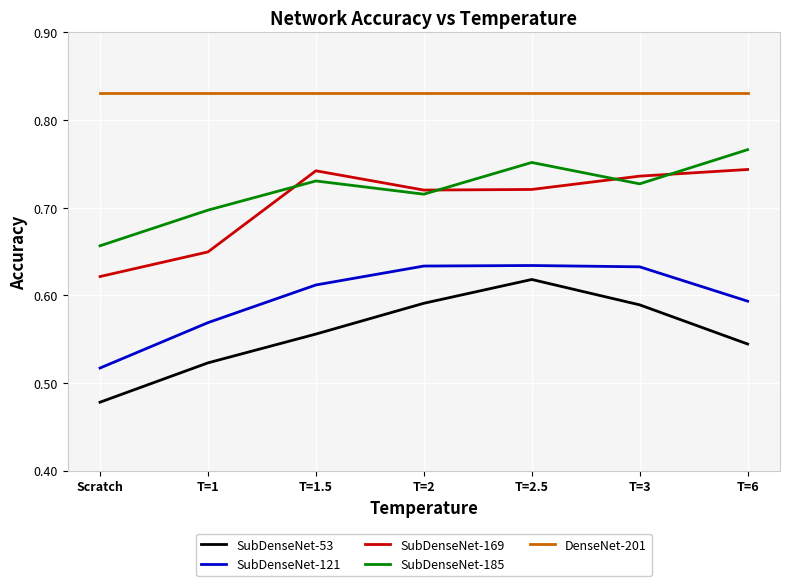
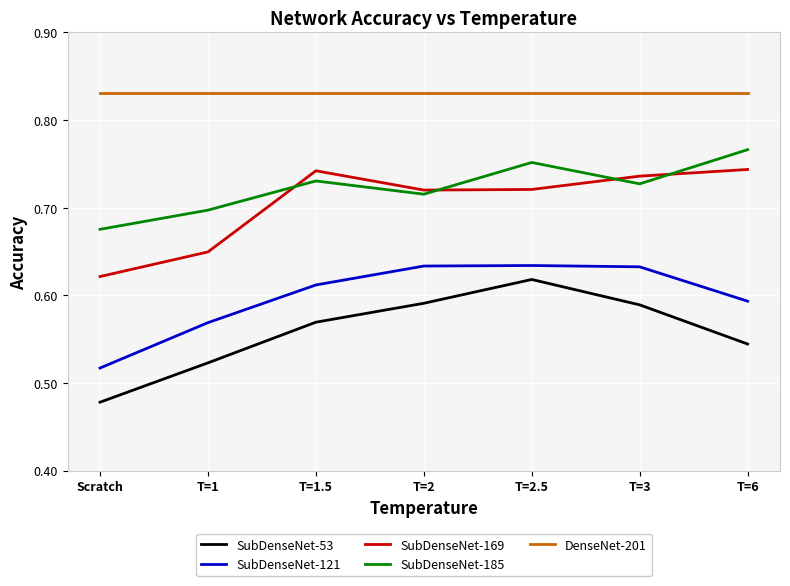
SubDenseNet-185, Scratch: 0.66 -> 0.68
SubDenseNet-53, T=1.5: 0.56 -> 0.57
